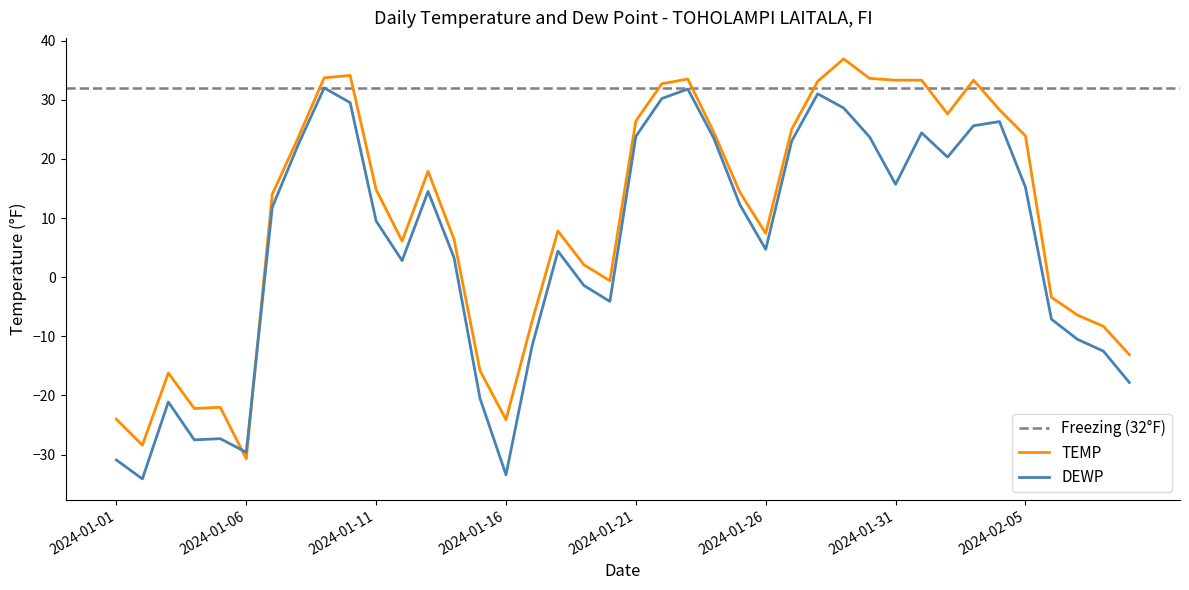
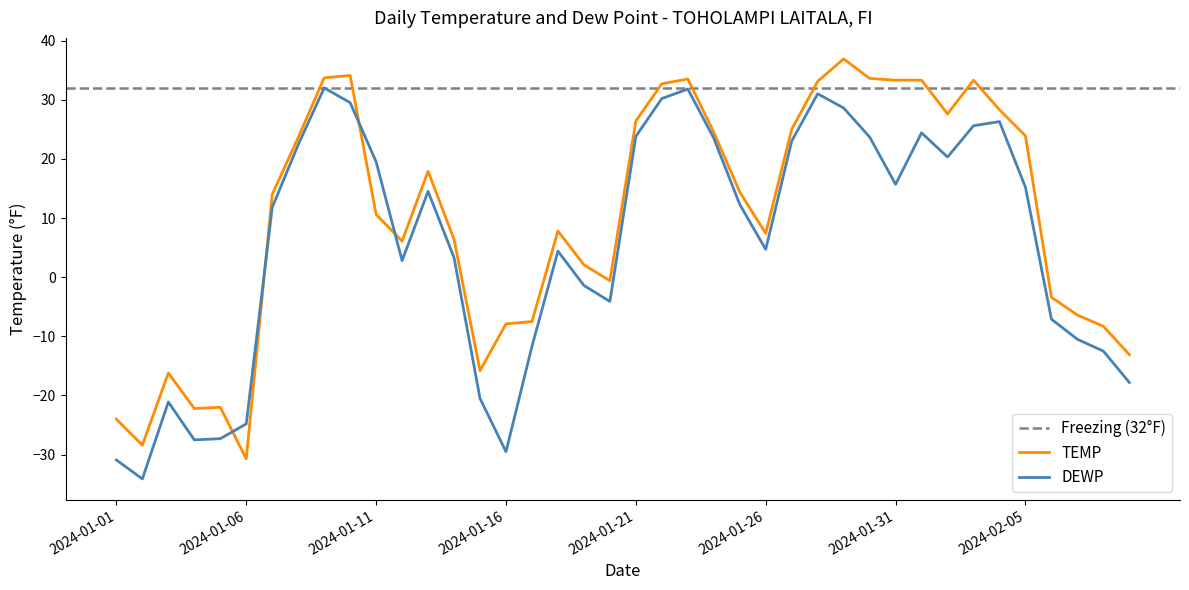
DEWP, 2024-01-06: -30 -> -25
TEMP, 2024-01-11: 15 -> 11
DEWP, 2024-01-11: 10 -> 20
TEMP, 2024-01-16: -24 -> -8
DEWP, 2024-01-16: -33 -> -30
